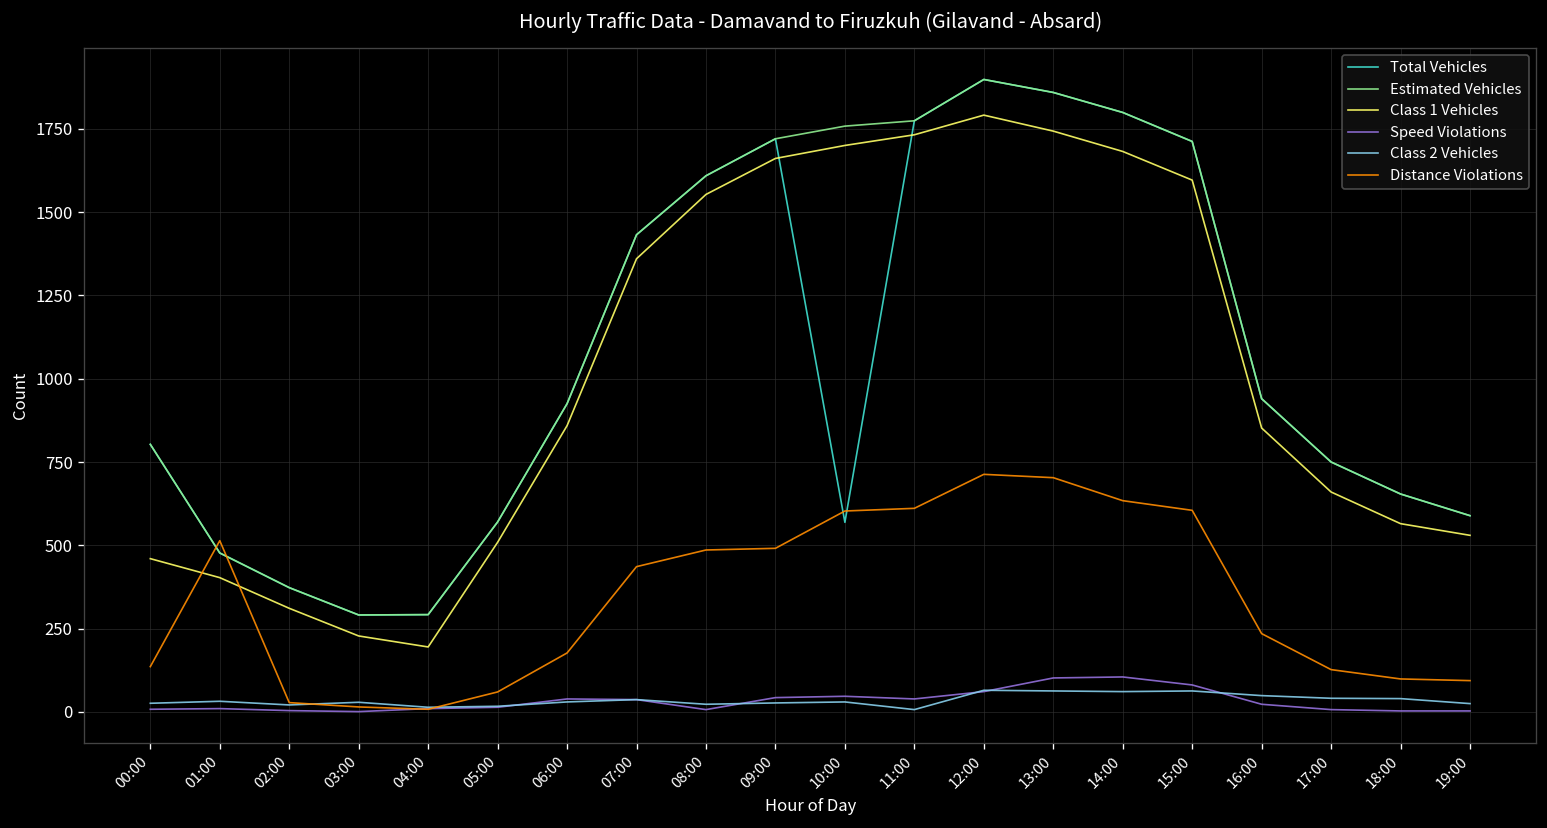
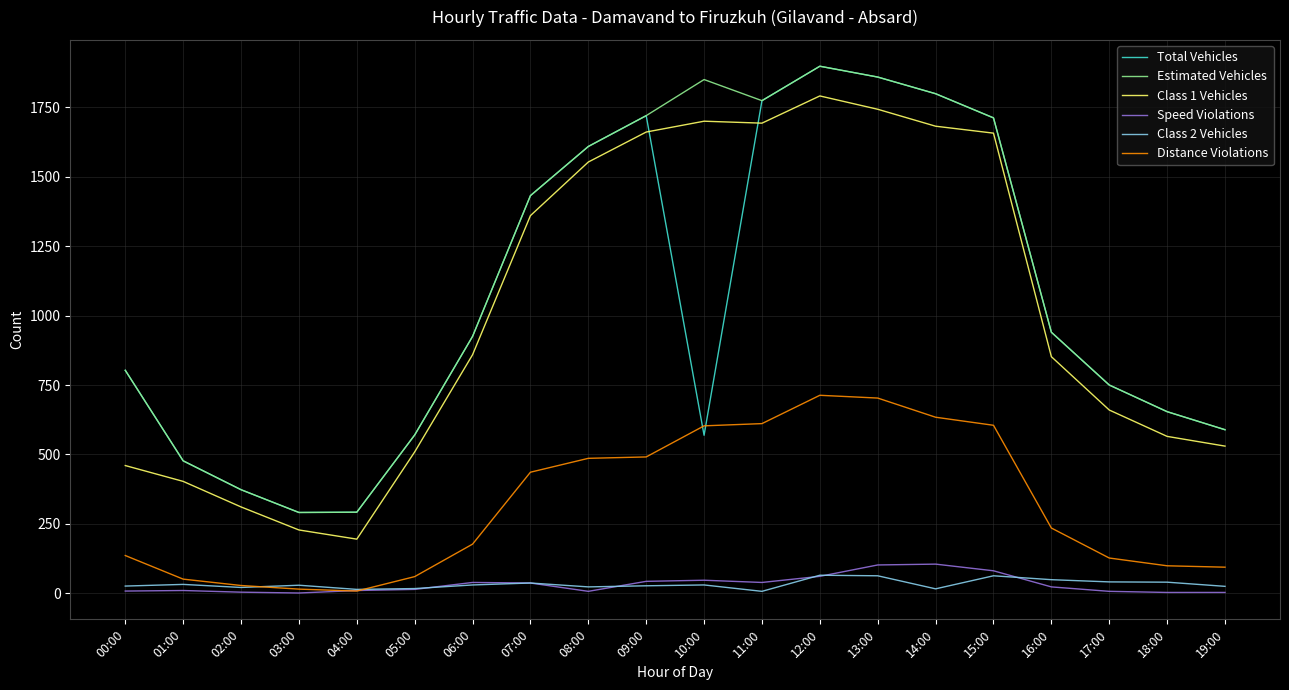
Distance Violations, 01:00: 510 -> 50
Estimated Vehicles, 10:00: 1760 -> 1850
Class 1 Vehicles, 11:00: 1730 -> 1690
Class 2 Vehicles, 14:00: 60 -> 20
Class 1 Vehicles, 15:00: 1600 -> 1660
